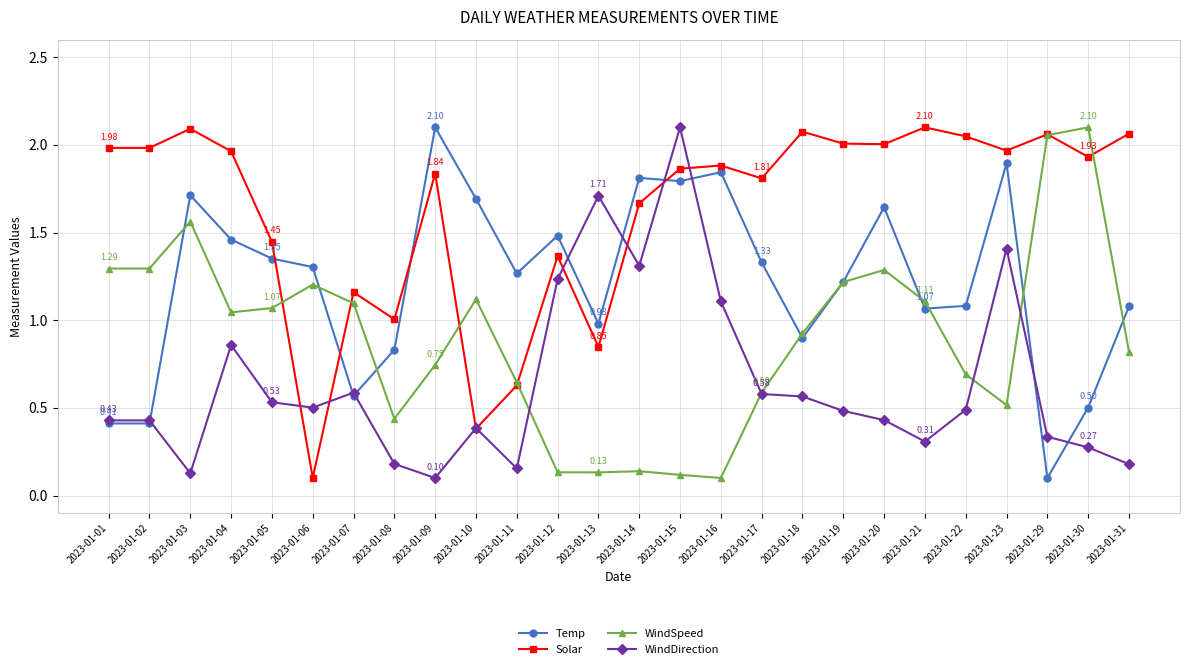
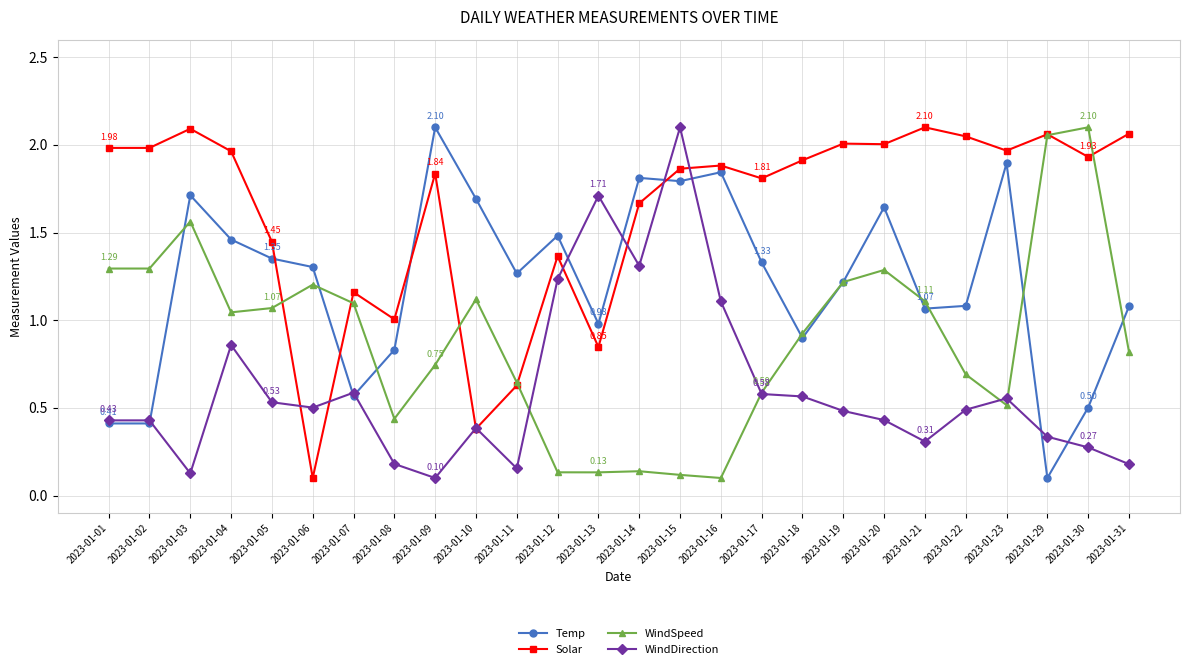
Solar, 2023-01-18: 2.08 -> 1.91
WindDirection, 2023-01-23: 1.41 -> 0.55
